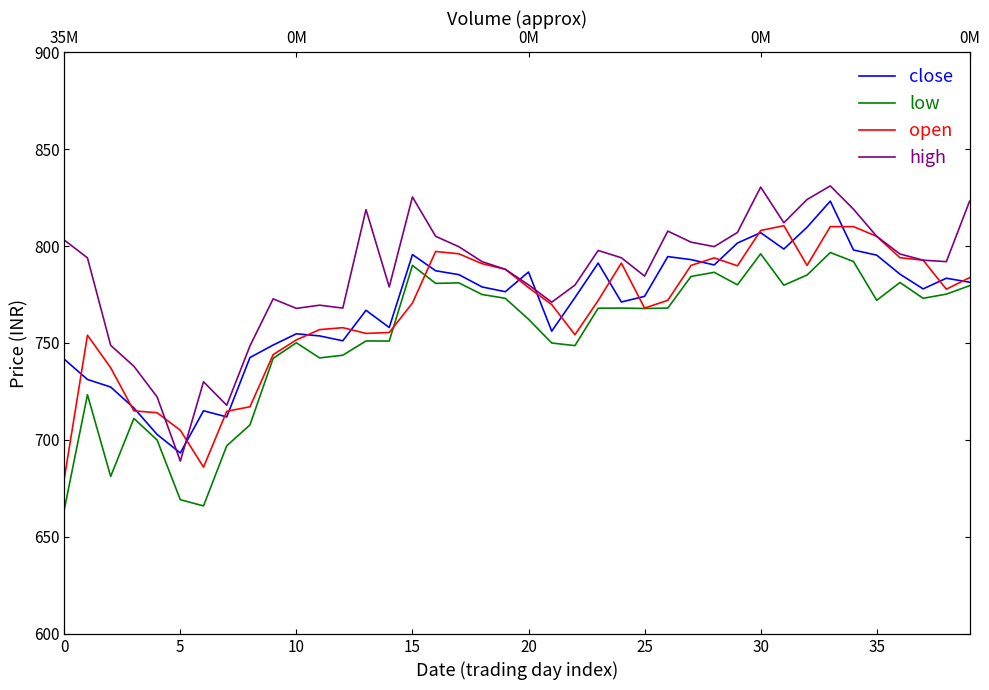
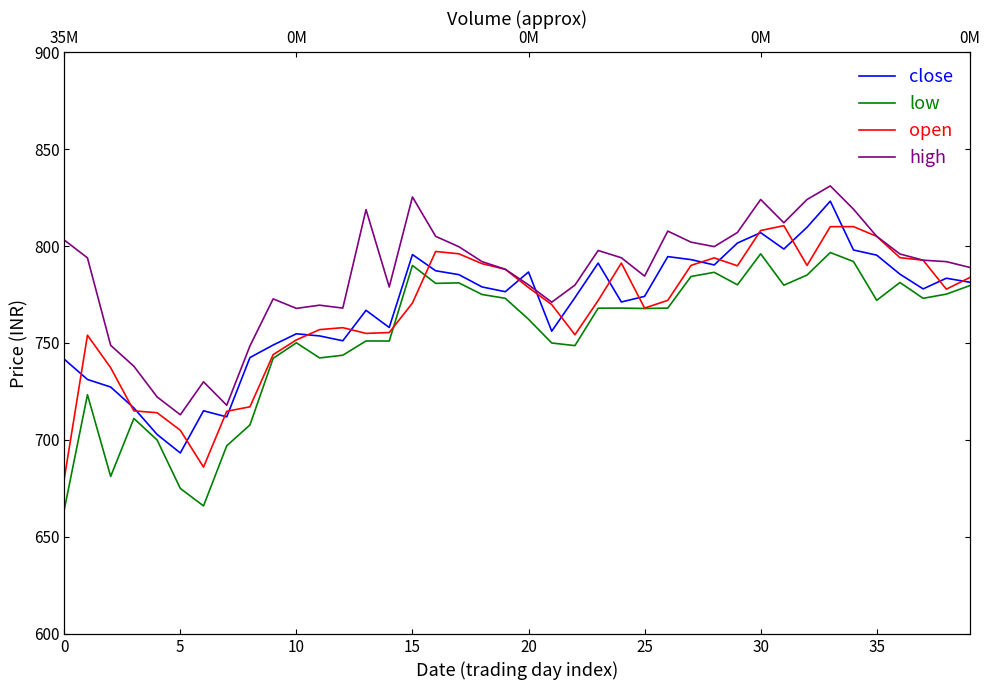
low, 5: 669 -> 675
high, 5: 689 -> 713
high, 30: 830 -> 824
high, 0M: 823 -> 789
